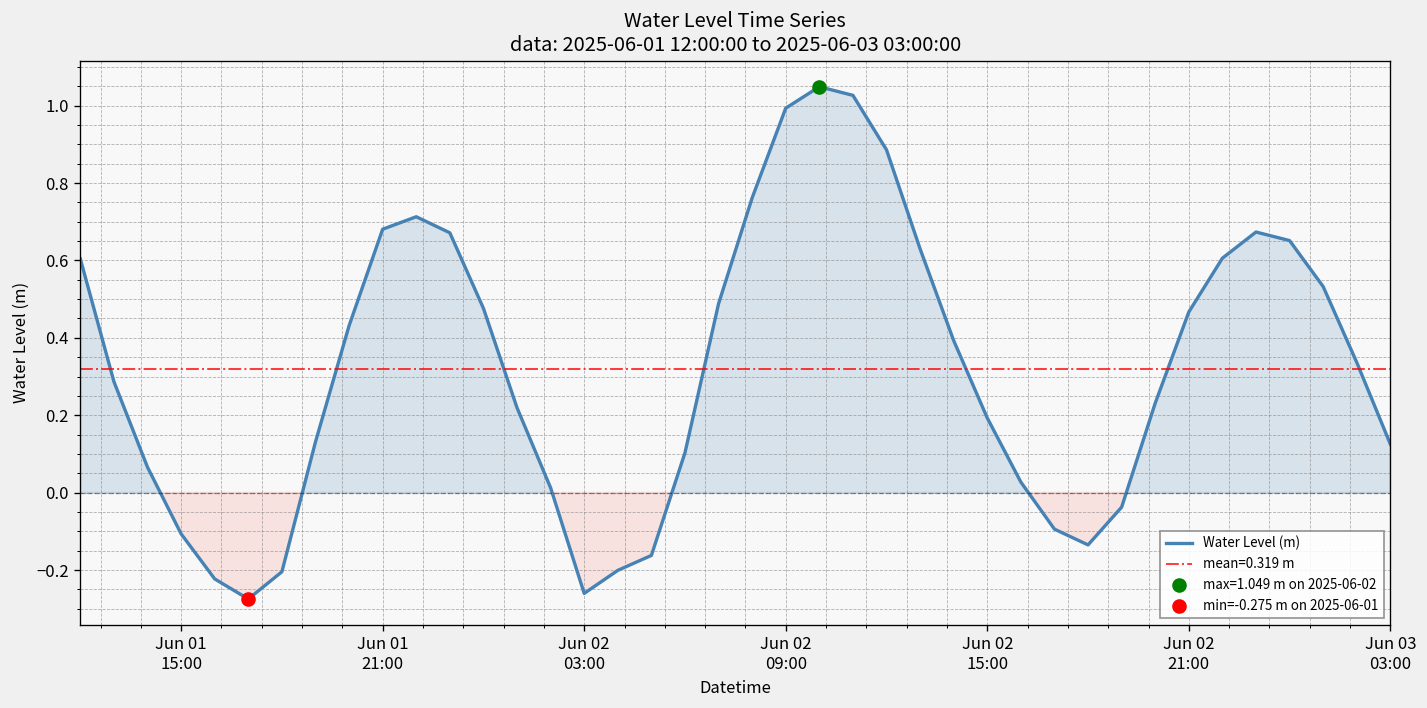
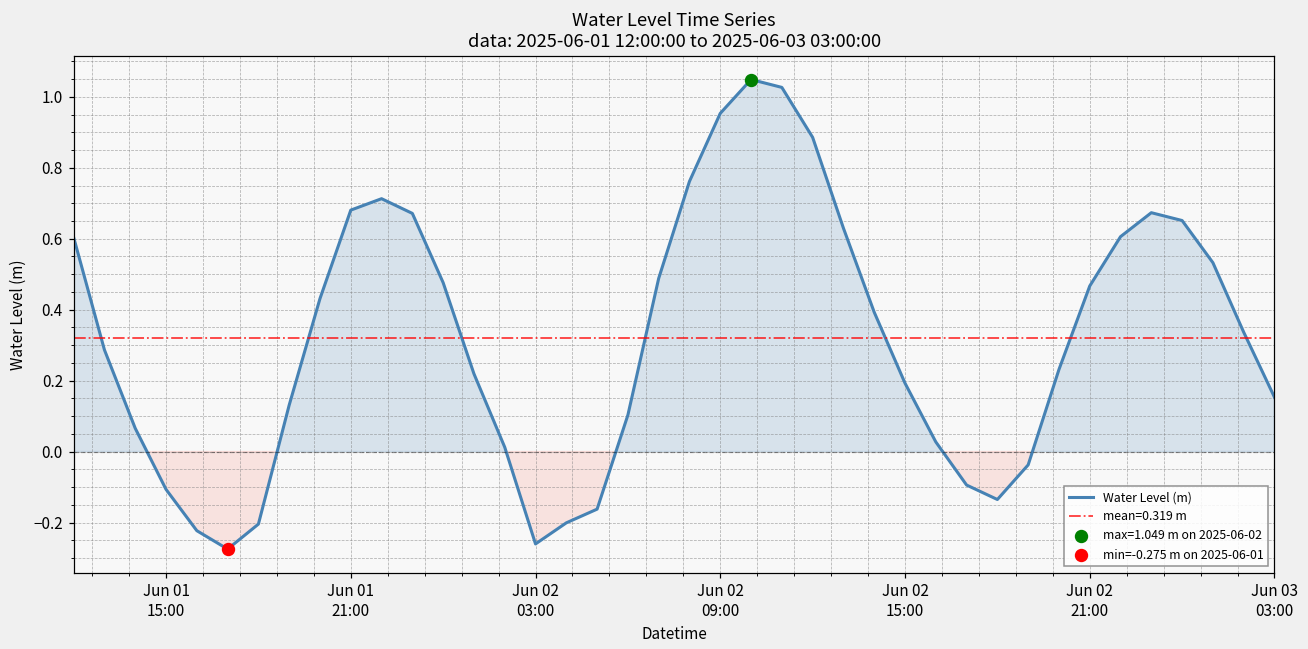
Water Level (m), Jun 02 09:00: 0.99 -> 0.95
Water Level (m), Jun 03 03:00: 0.13 -> 0.15
